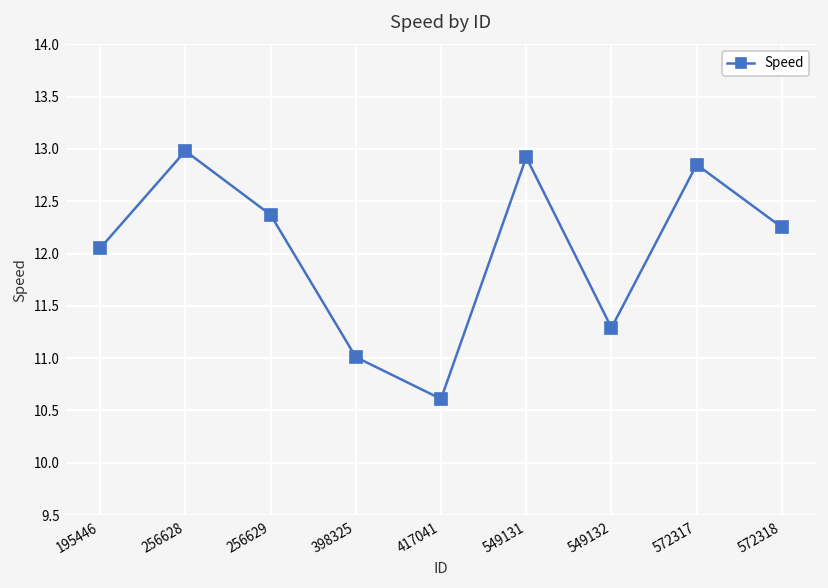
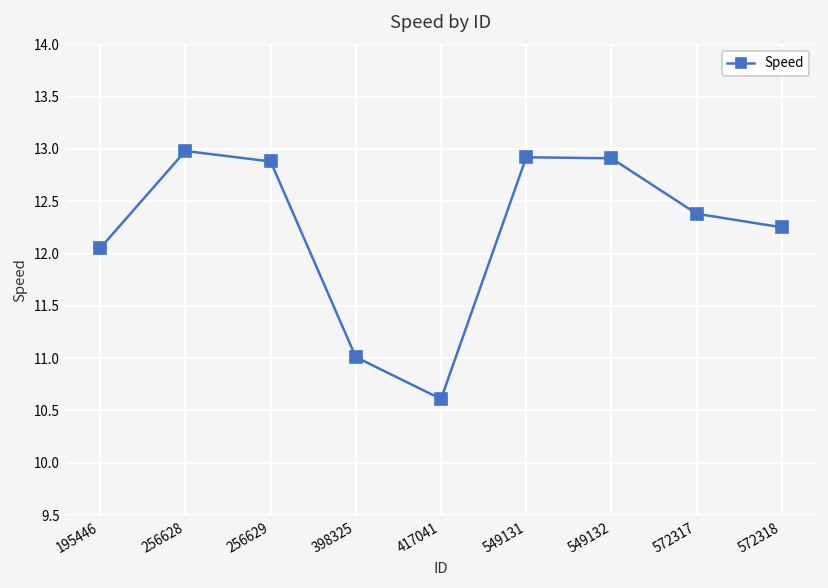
256629: 12.4 -> 12.9
549132: 11.3 -> 12.9
572317: 12.9 -> 12.4
